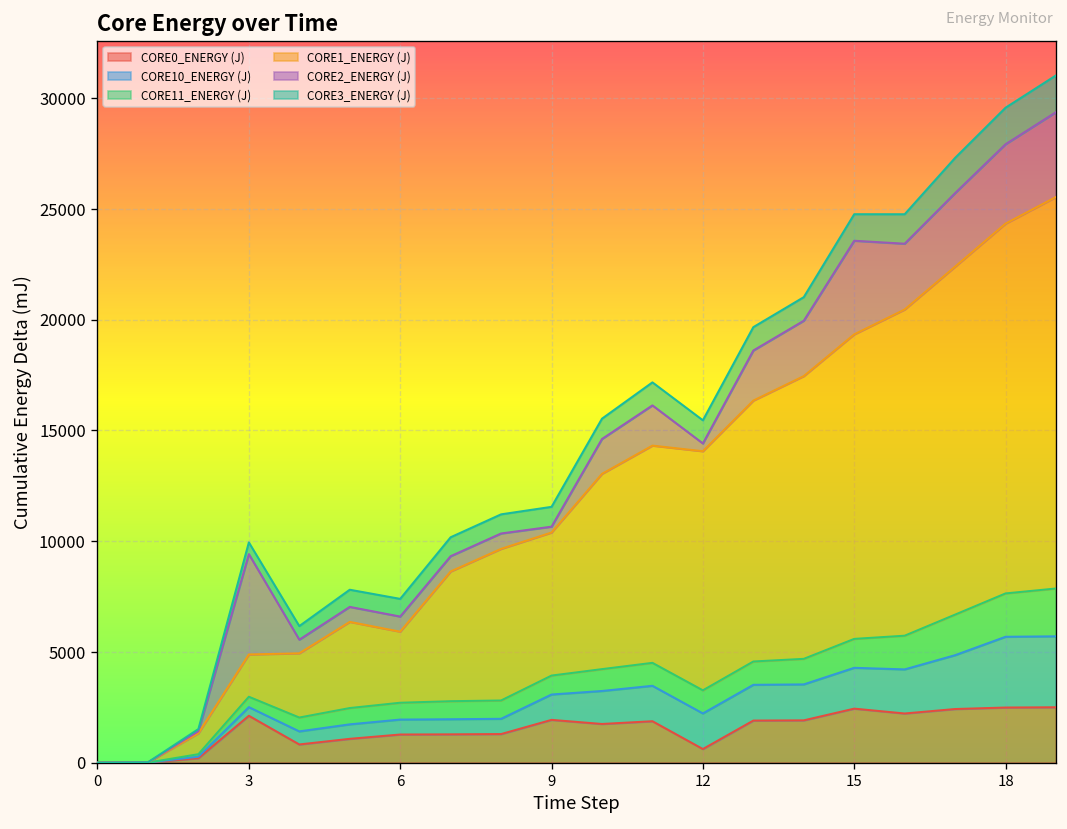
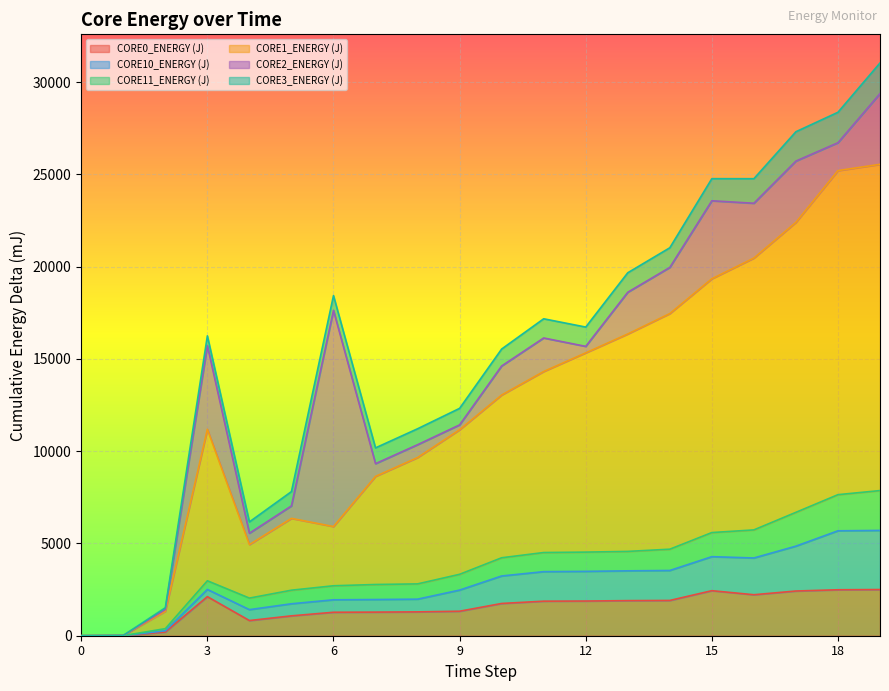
CORE1_ENERGY (J), 3: 1900 -> 8200
CORE2_ENERGY (J), 6: 700 -> 11700
CORE0_ENERGY (J), 9: 1900 -> 1300
CORE1_ENERGY (J), 9: 6500 -> 7800
CORE0_ENERGY (J), 12: 600 -> 1900
CORE1_ENERGY (J), 18: 16700 -> 17600
CORE2_ENERGY (J), 18: 3600 -> 1500
